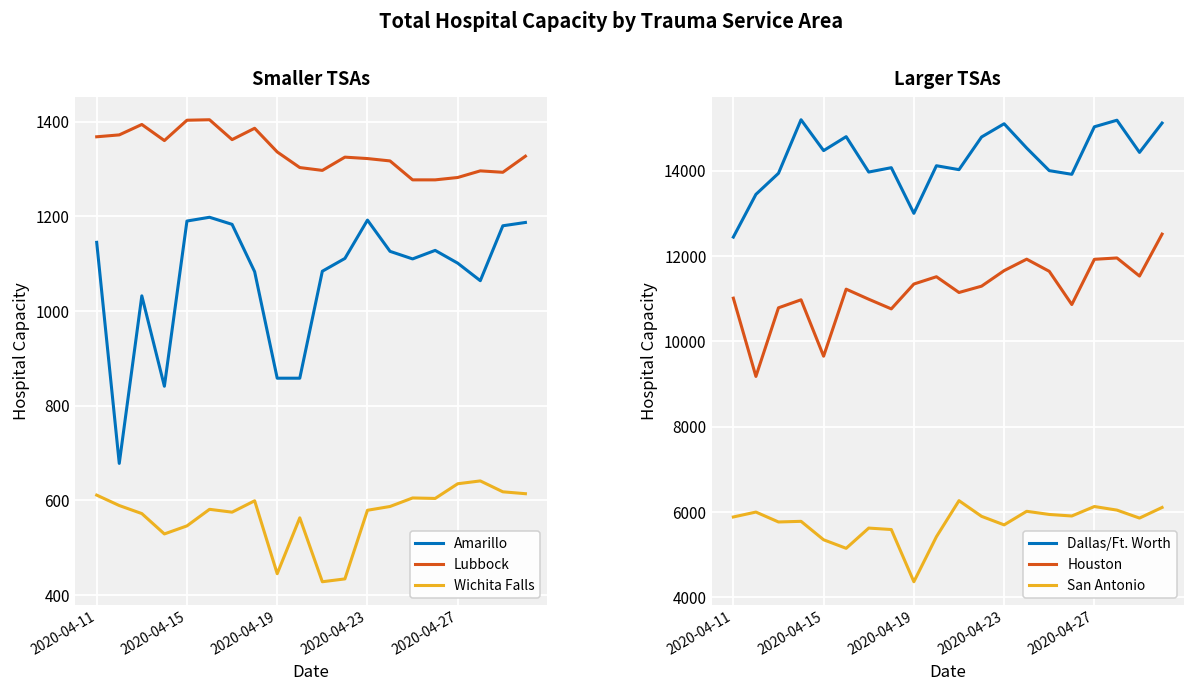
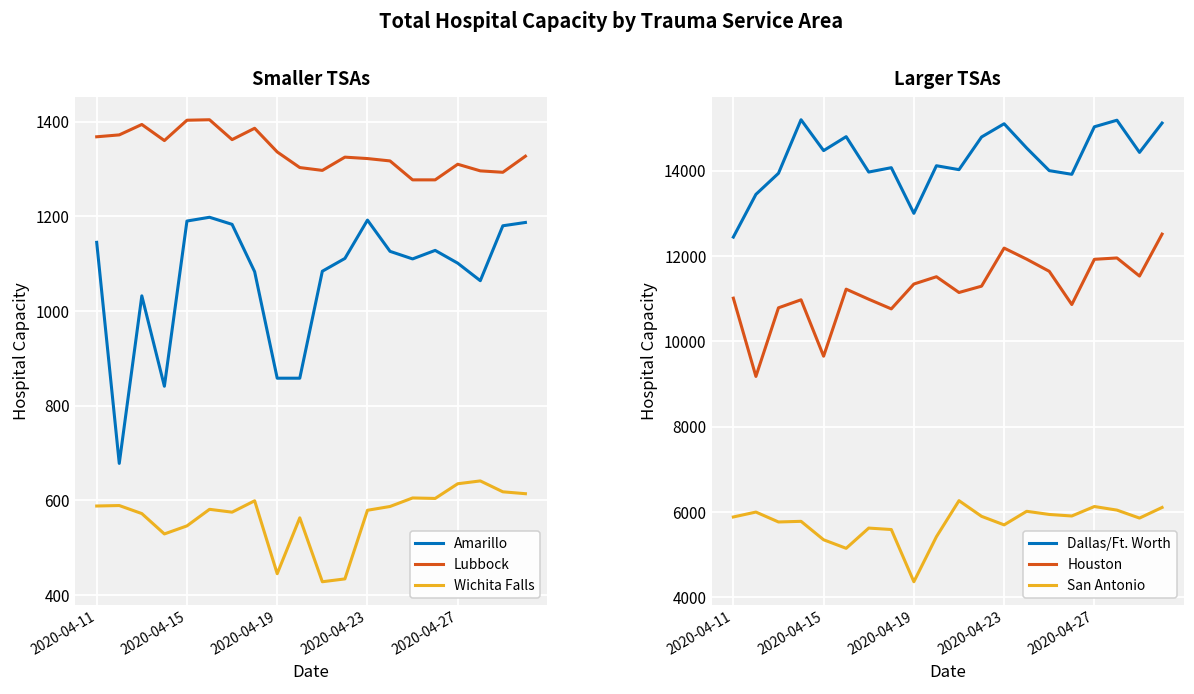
Smaller TSAs, Wichita Falls, 2020-04-11: 610 -> 590
Smaller TSAs, Lubbock, 2020-04-27: 1280 -> 1310
Larger TSAs, Houston, 2020-04-23: 11700 -> 12200
